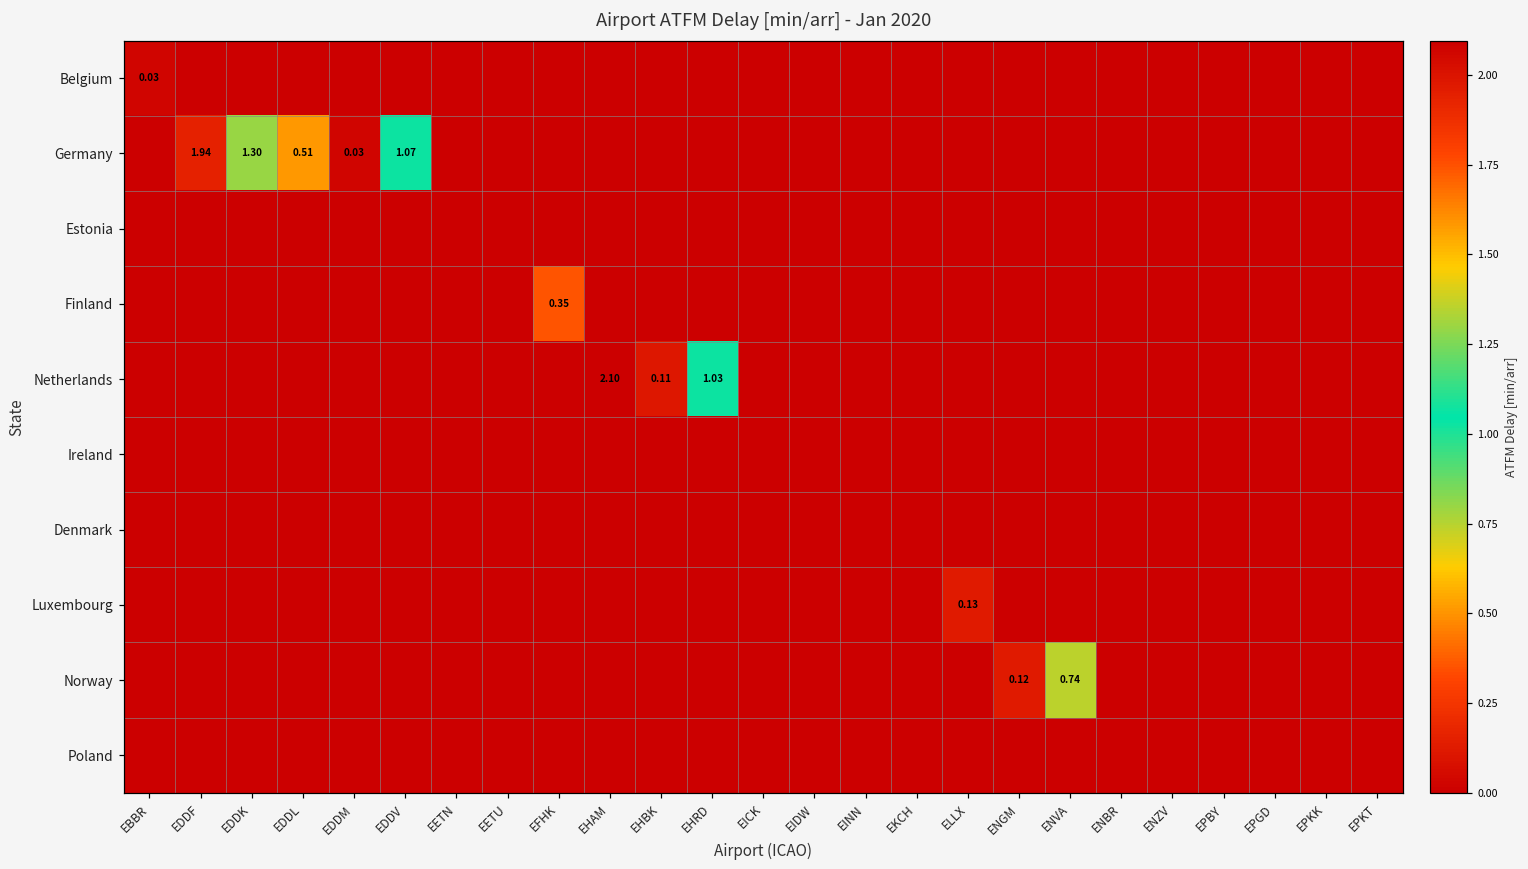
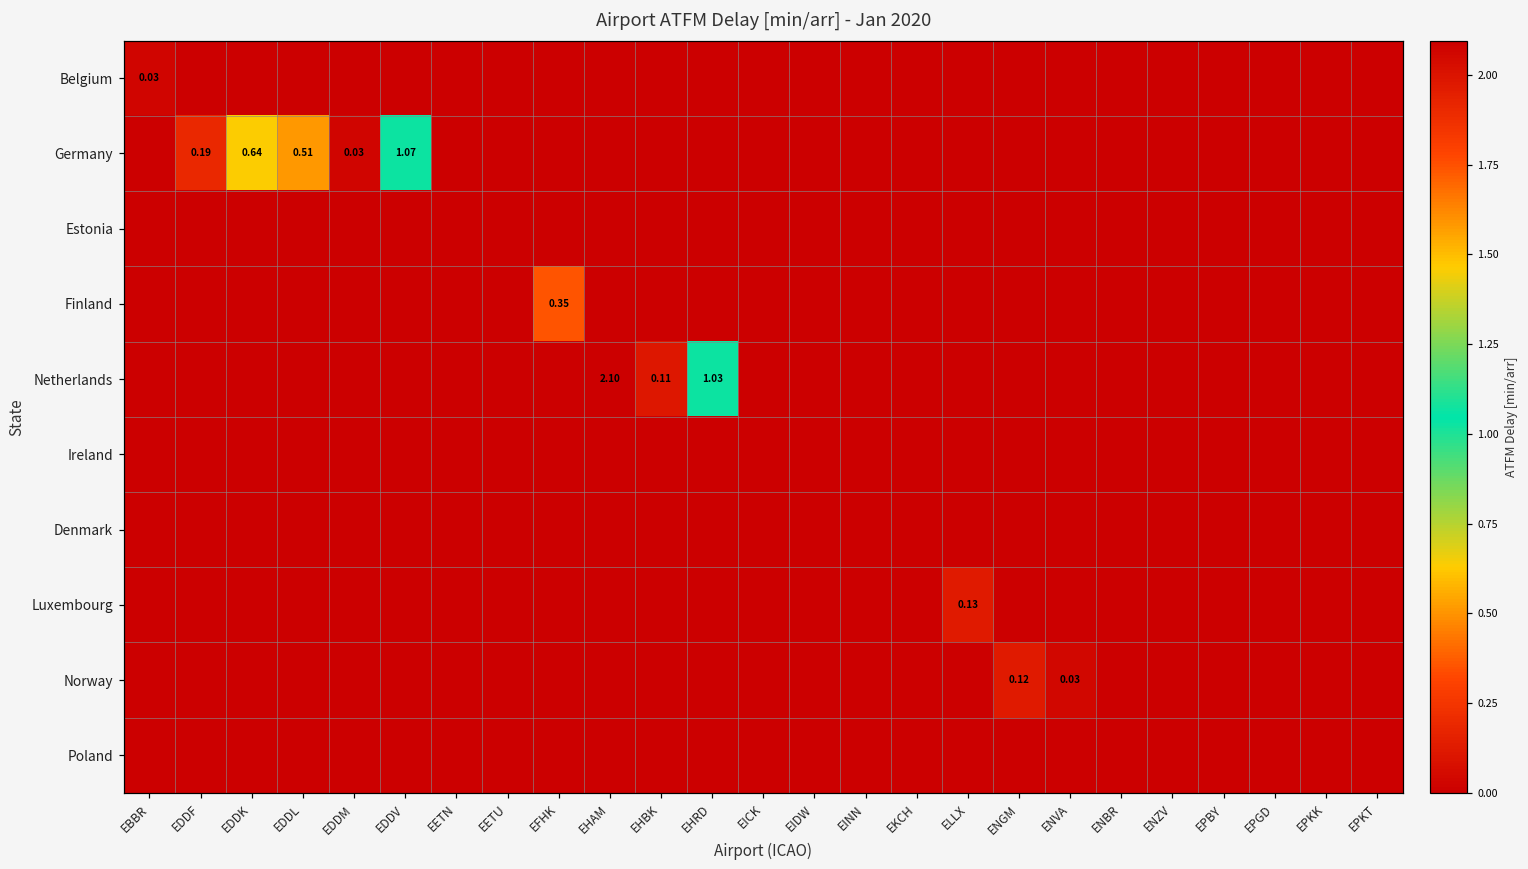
Germany, EDDF: 1.94 -> 0.19
Germany, EDDK: 1.30 -> 0.64
Norway, ENVA: 0.74 -> 0.03
